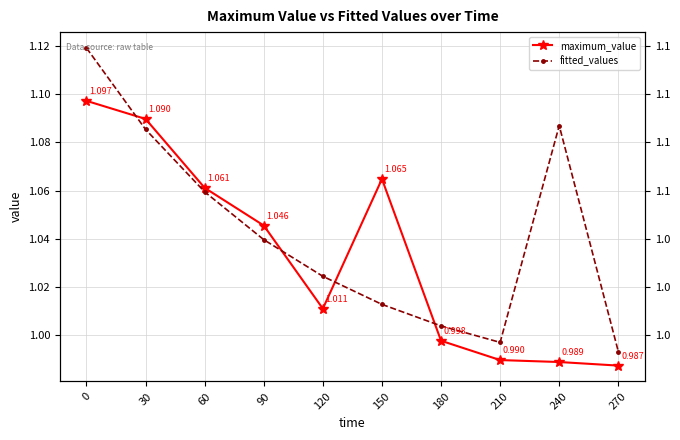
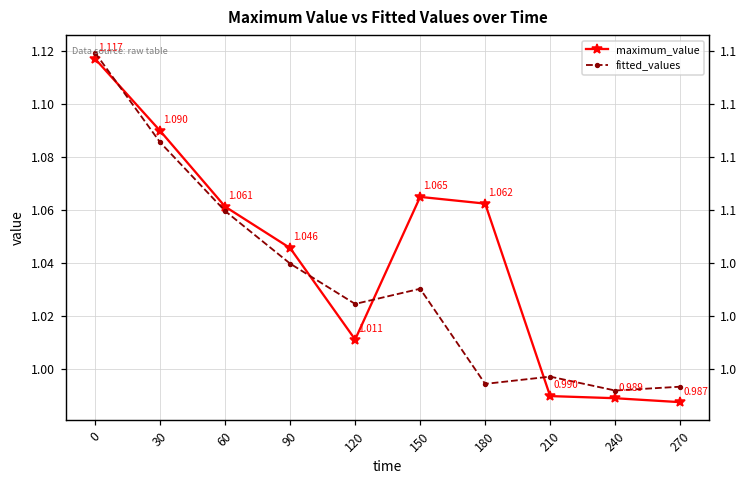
maximum_value, 0: 1.097 -> 1.117
fitted_values, 150: 1.013 -> 1.030
maximum_value, 180: 0.998 -> 1.062
fitted_values, 180: 1.004 -> 0.994
fitted_values, 240: 1.087 -> 0.992
